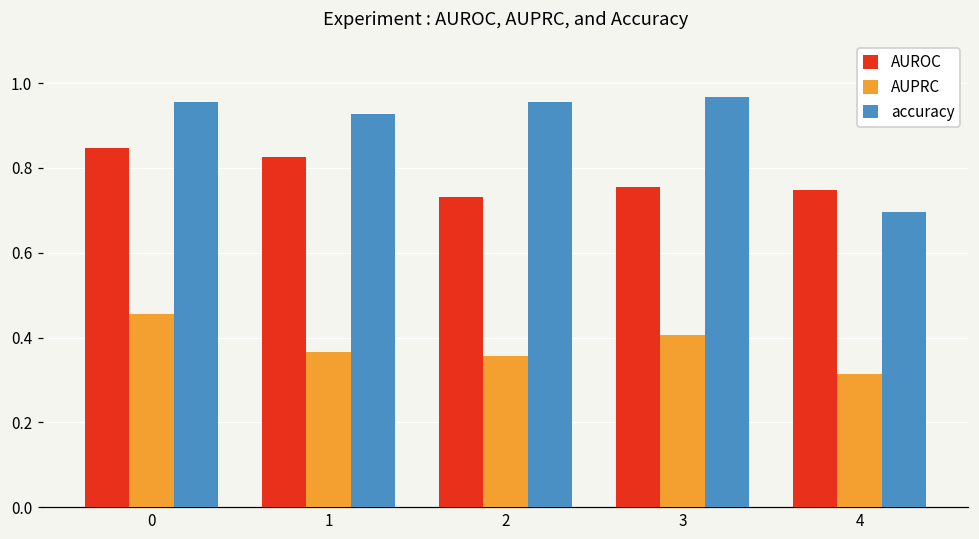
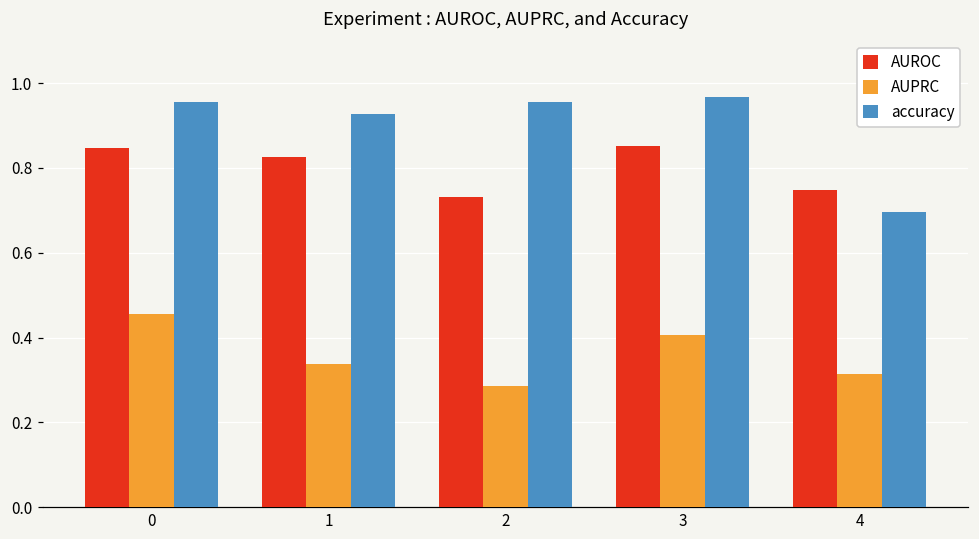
AUPRC, 1: 0.37 -> 0.34
AUPRC, 2: 0.36 -> 0.29
AUROC, 3: 0.76 -> 0.85
